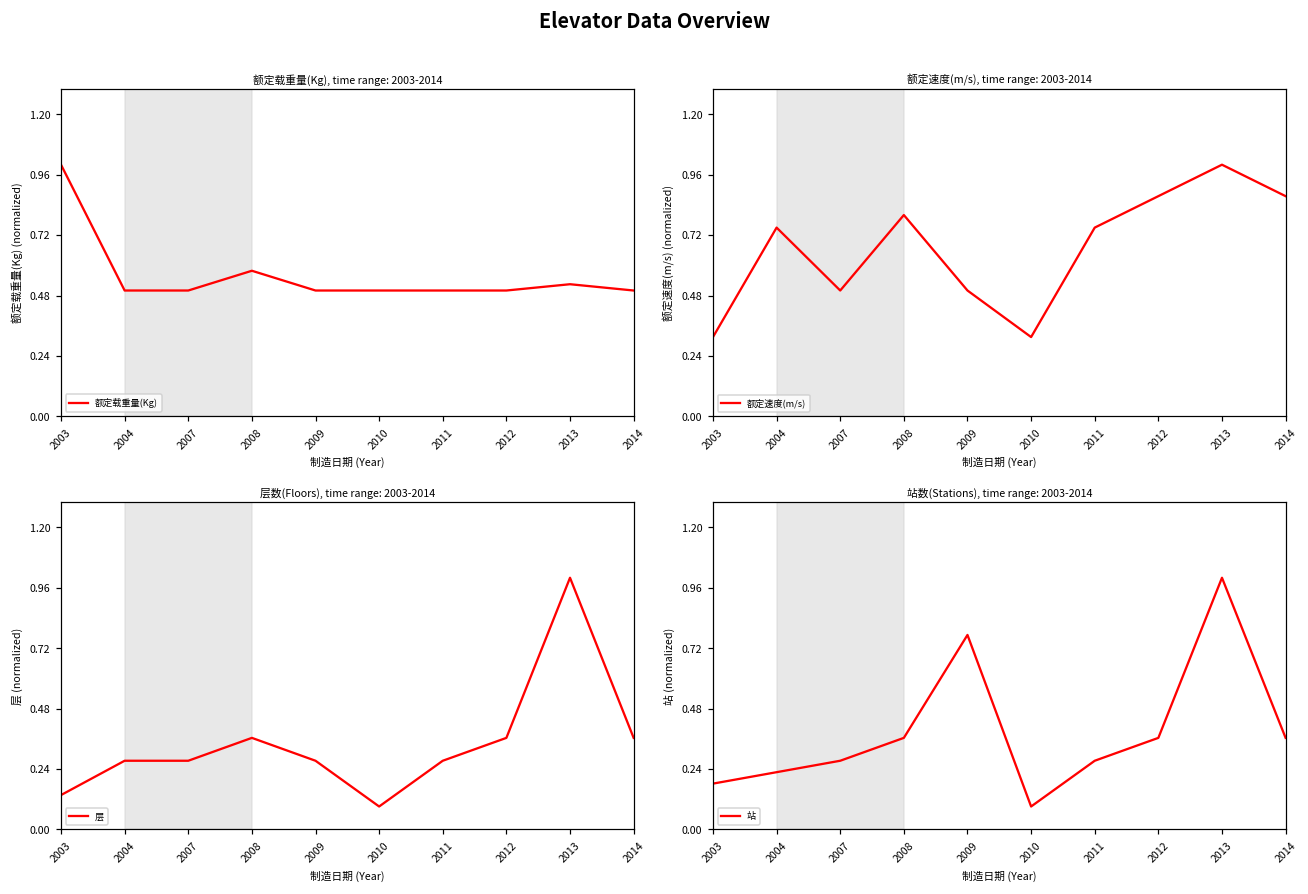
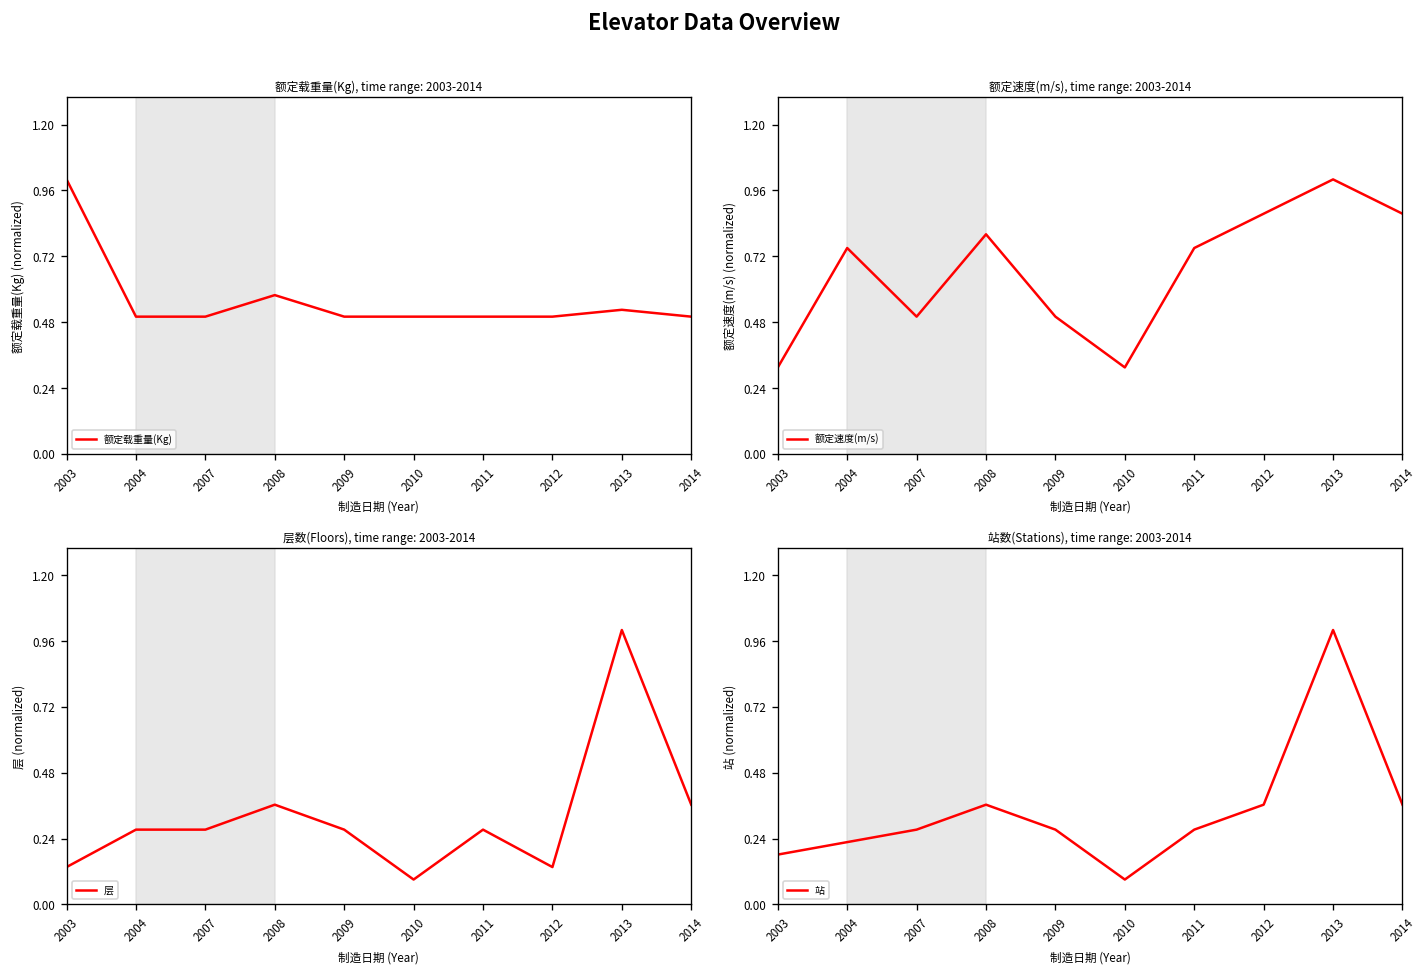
层数(Floors), time range: 2003-2014, 2012: 0.36 -> 0.14
站数(Stations), time range: 2003-2014, 2009: 0.77 -> 0.27
